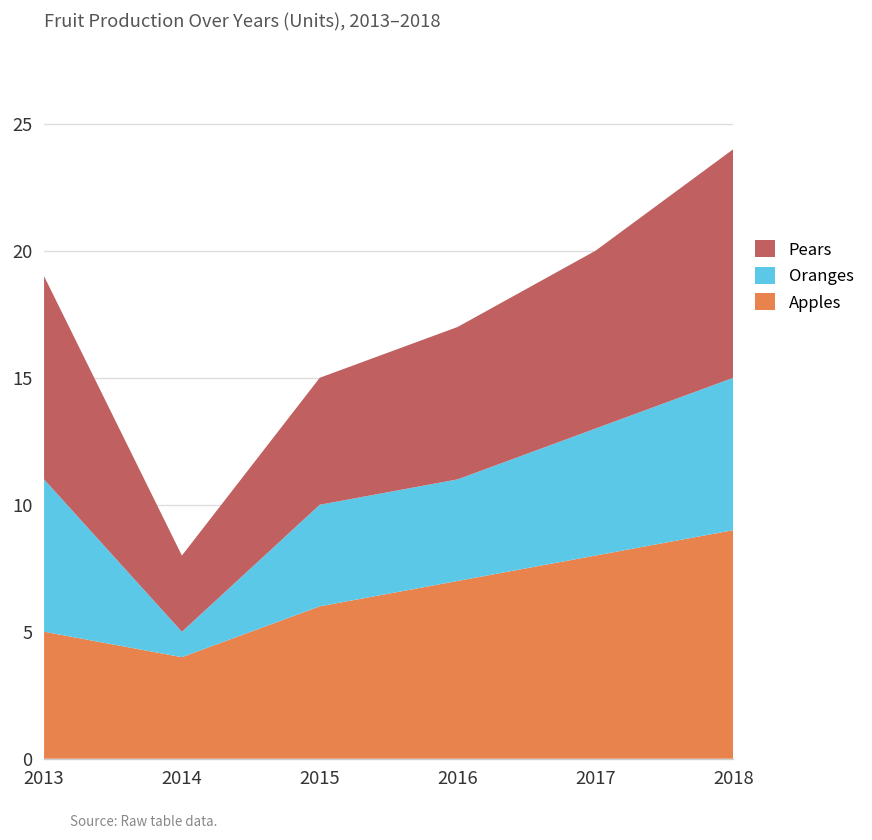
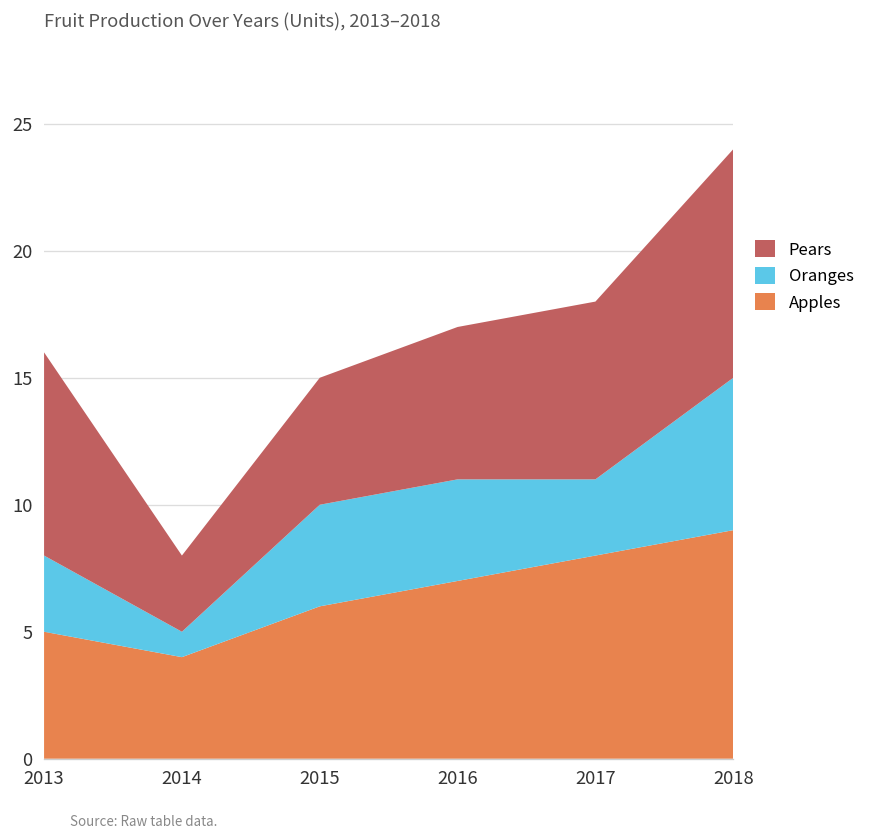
Oranges, 2013: 6 -> 3
Oranges, 2017: 5 -> 3
